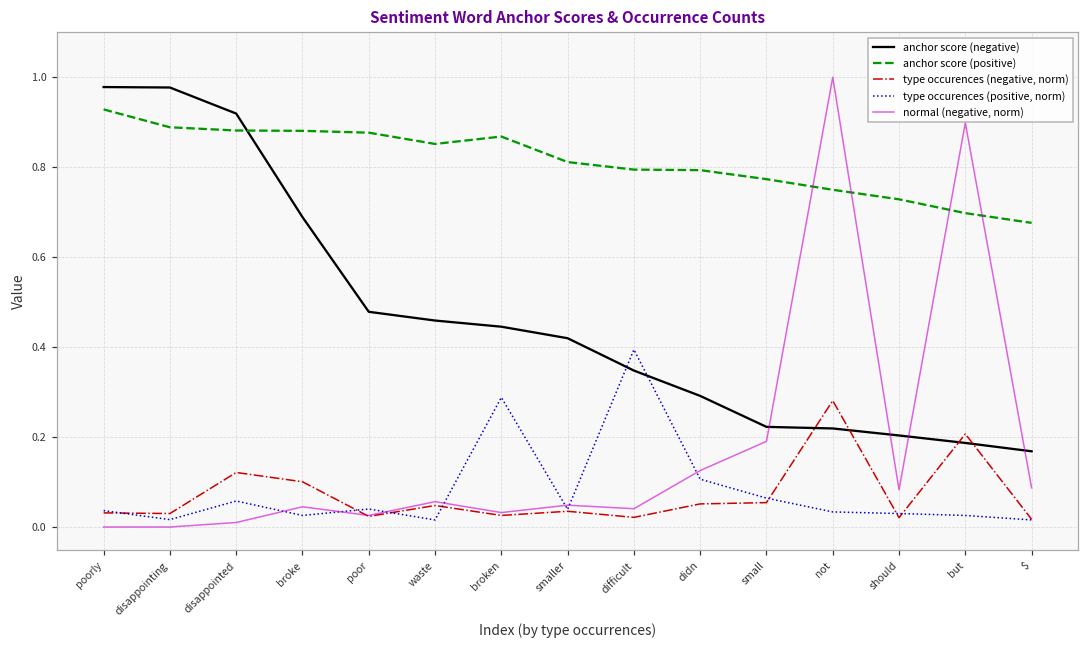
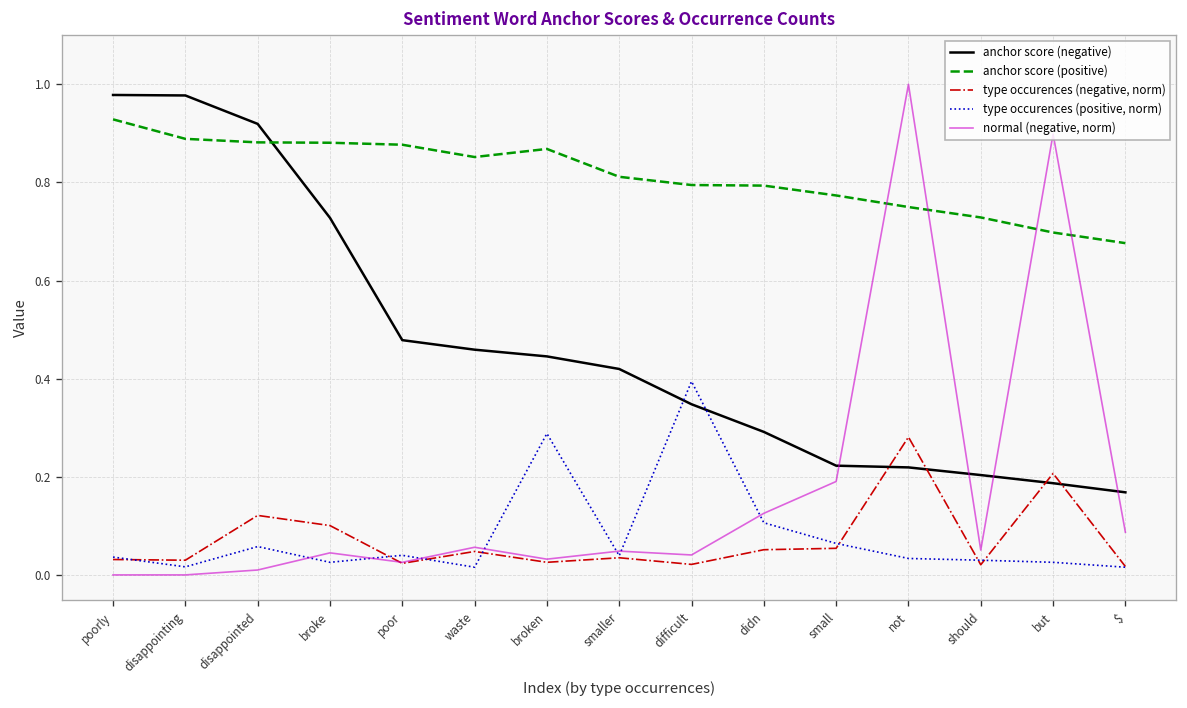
anchor score (negative), broke: 0.69 -> 0.73
normal (negative, norm), should: 0.08 -> 0.05
